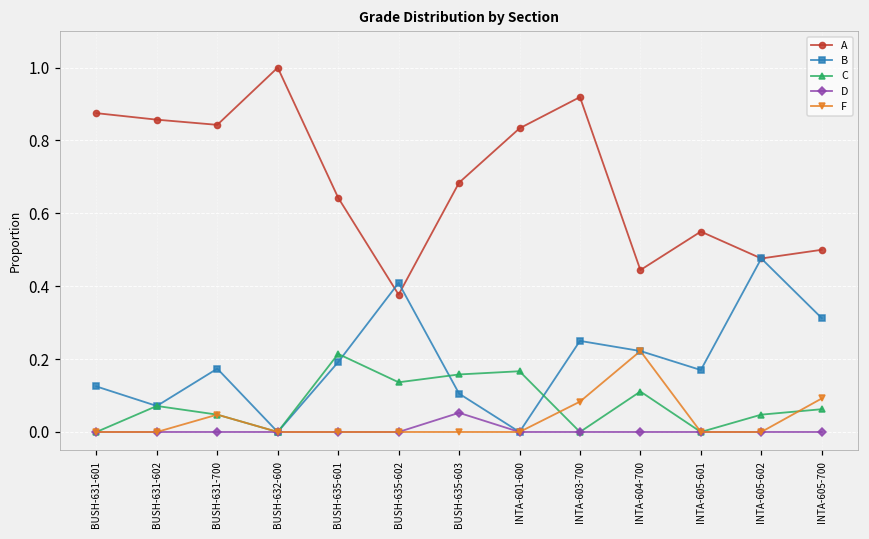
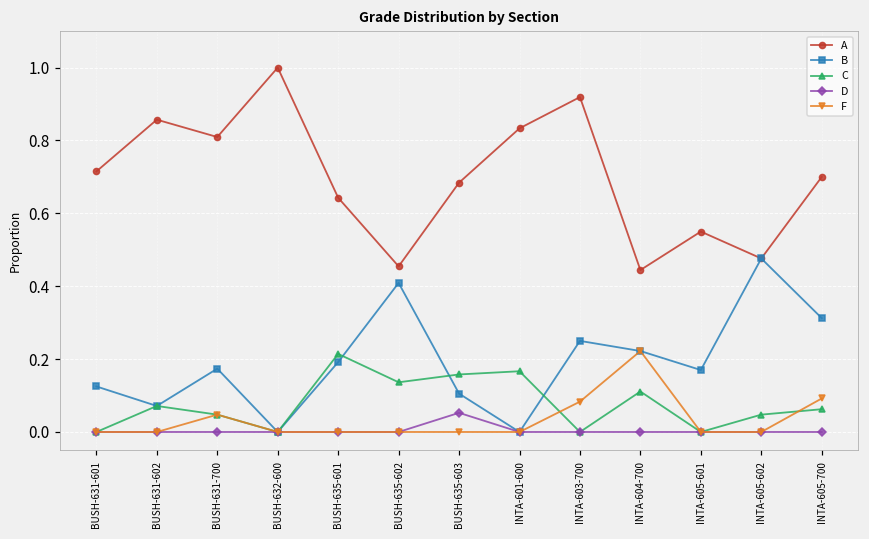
A, BUSH-631-601: 0.88 -> 0.72
A, BUSH-631-700: 0.84 -> 0.81
A, BUSH-635-602: 0.38 -> 0.45
A, INTA-605-700: 0.5 -> 0.7
